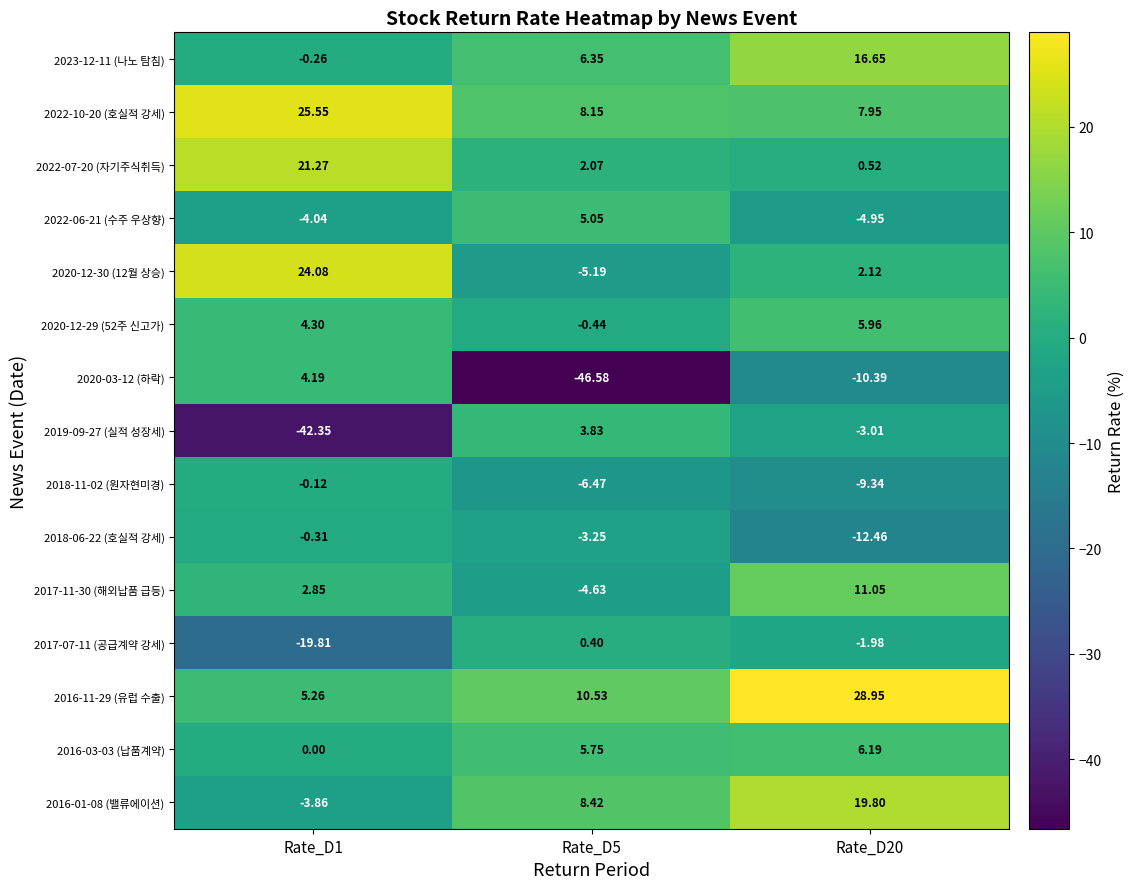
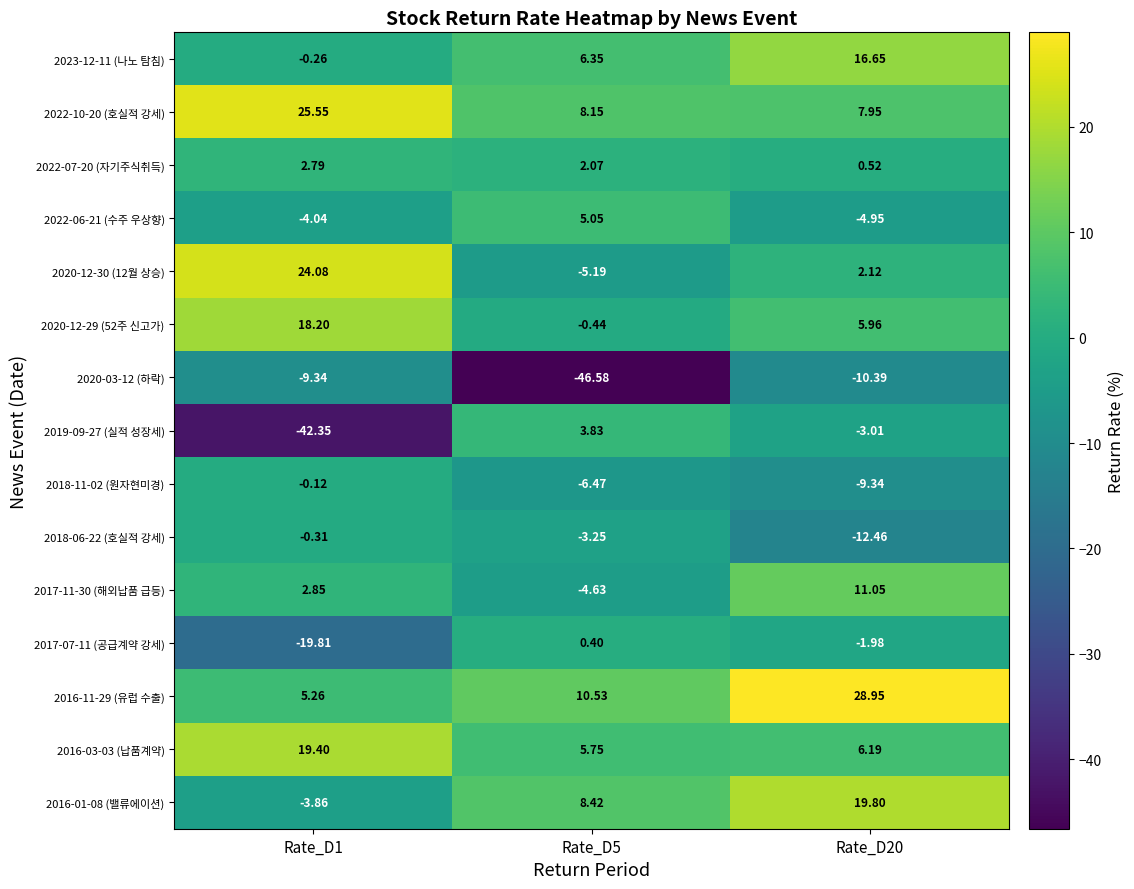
2022-07-20 (자기주식취득), Rate_D1: 21.27 -> 2.79
2020-12-29 (52주 신고가), Rate_D1: 4.30 -> 18.20
2020-03-12 (하락), Rate_D1: 4.19 -> -9.34
2016-03-03 (납품계약), Rate_D1: 0.00 -> 19.40
